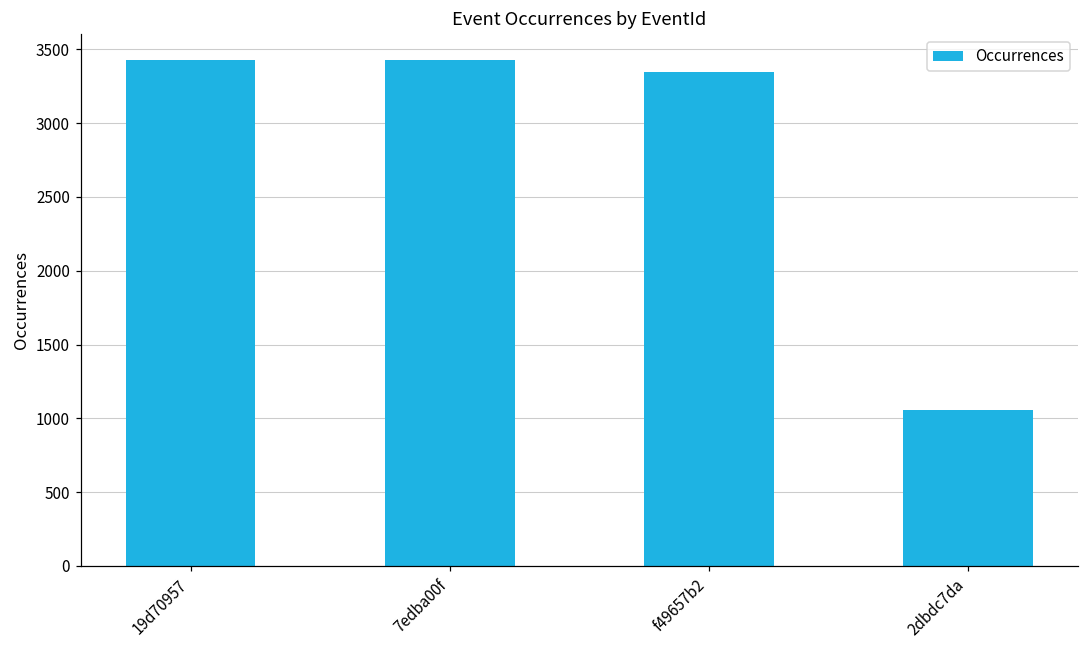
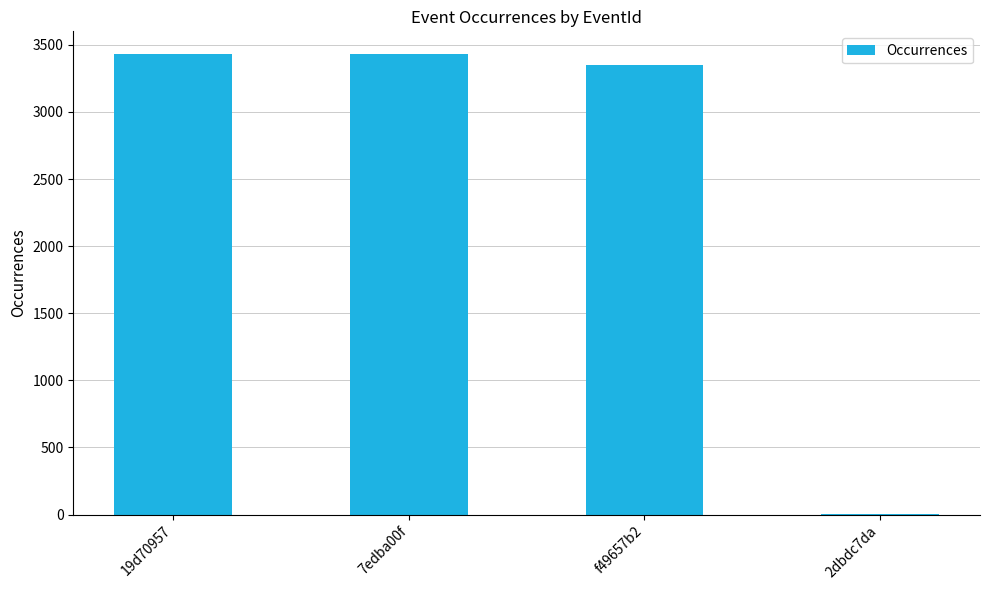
2dbdc7da: 1060 -> 0
